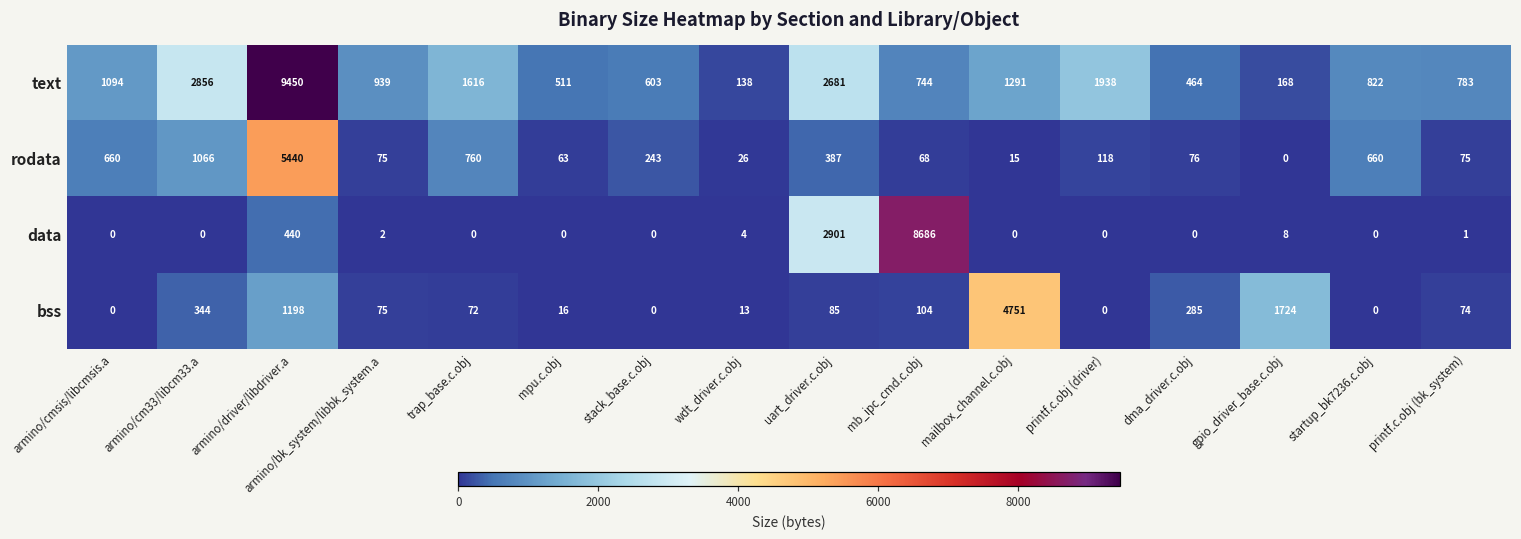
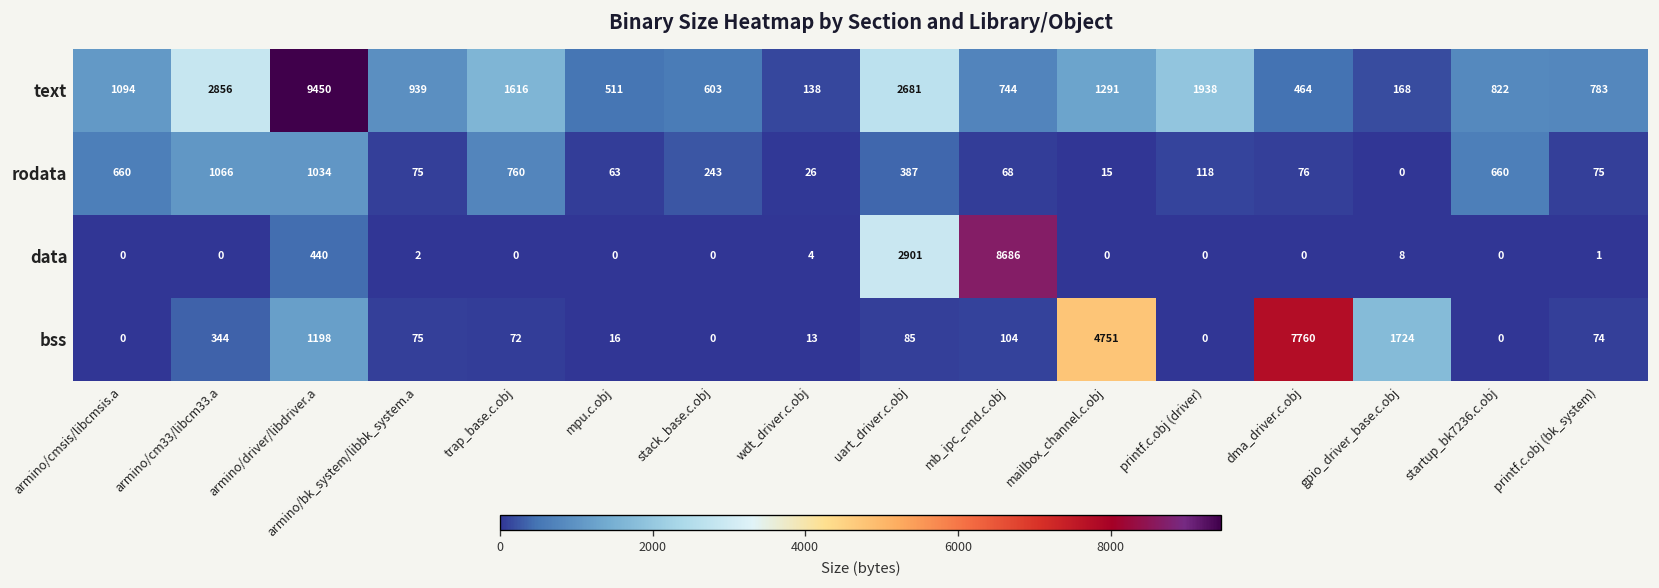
rodata, armino/driver/libdriver.a: 5440 -> 1034
bss, dma_driver.c.obj: 285 -> 7760
